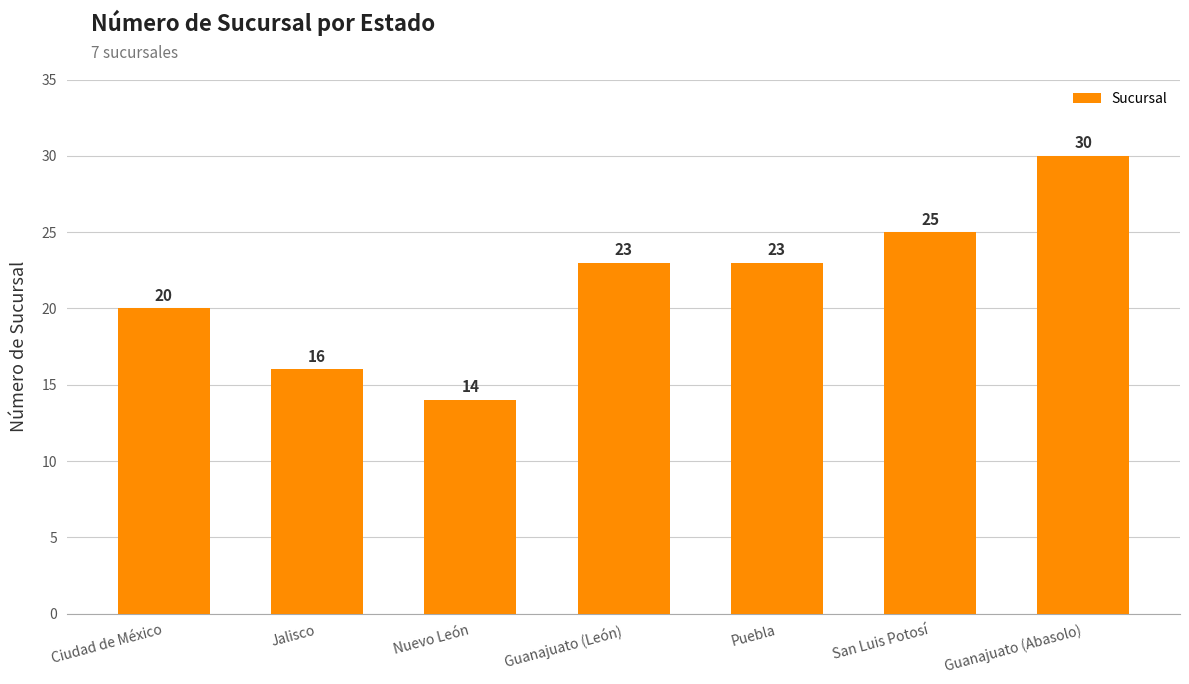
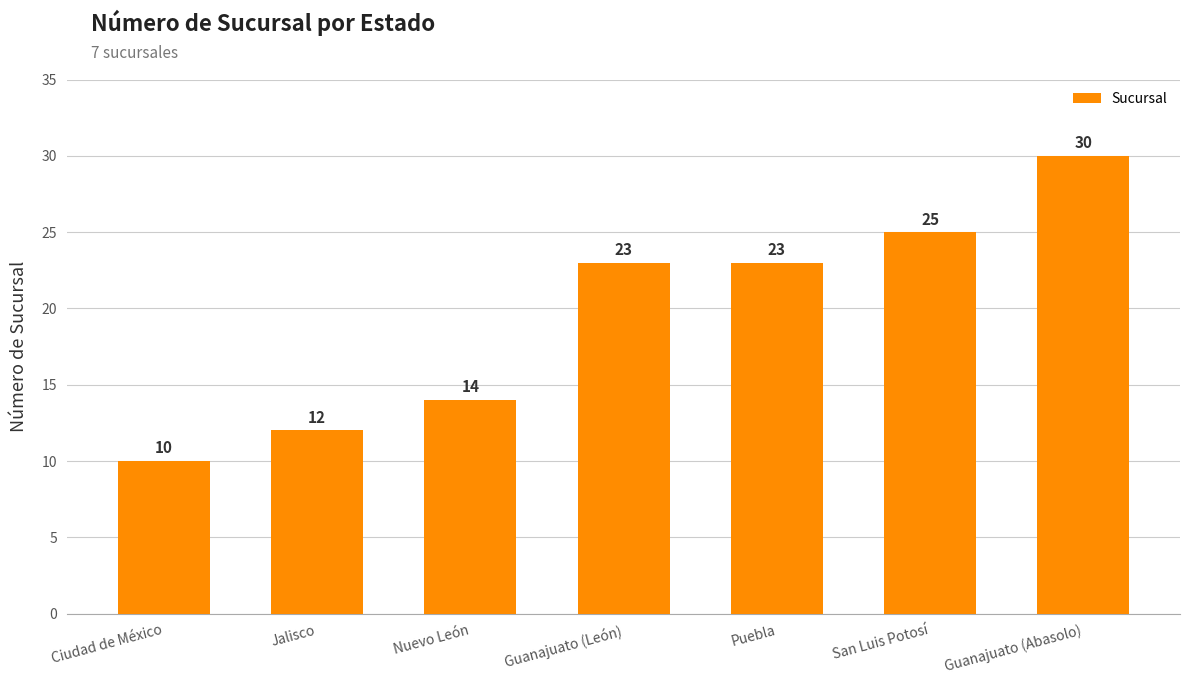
Ciudad de México: 20 -> 10
Jalisco: 16 -> 12
